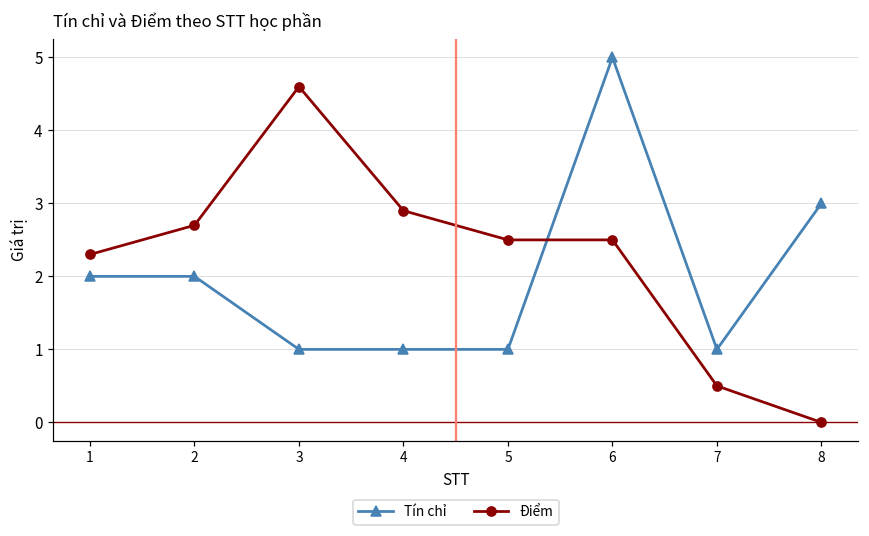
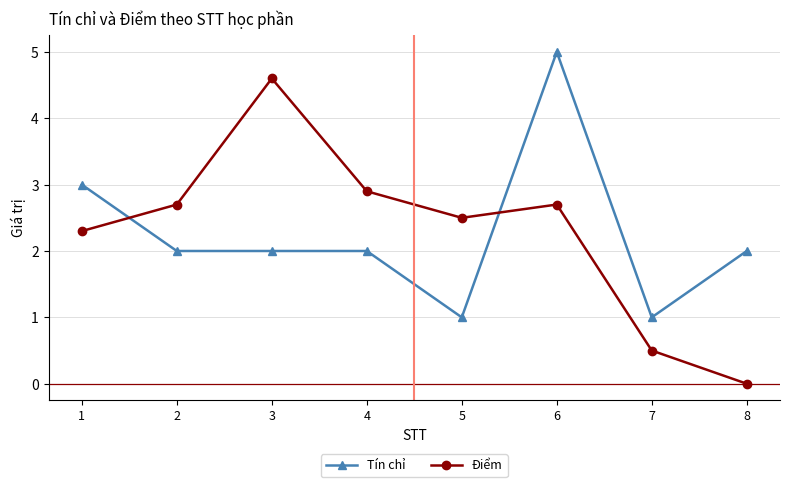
Tín chỉ, 1: 2 -> 3
Tín chỉ, 3: 1 -> 2
Tín chỉ, 4: 1 -> 2
Điểm, 6: 2.5 -> 2.7
Tín chỉ, 8: 3 -> 2
